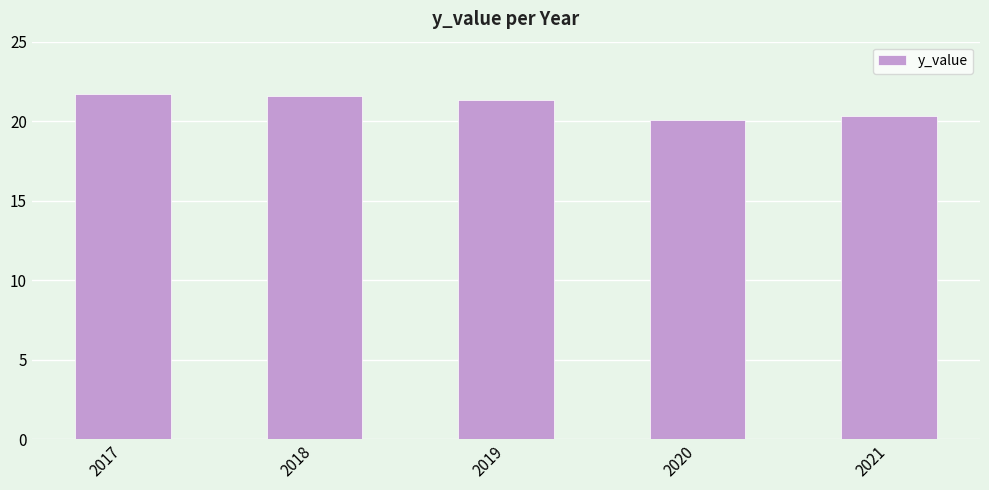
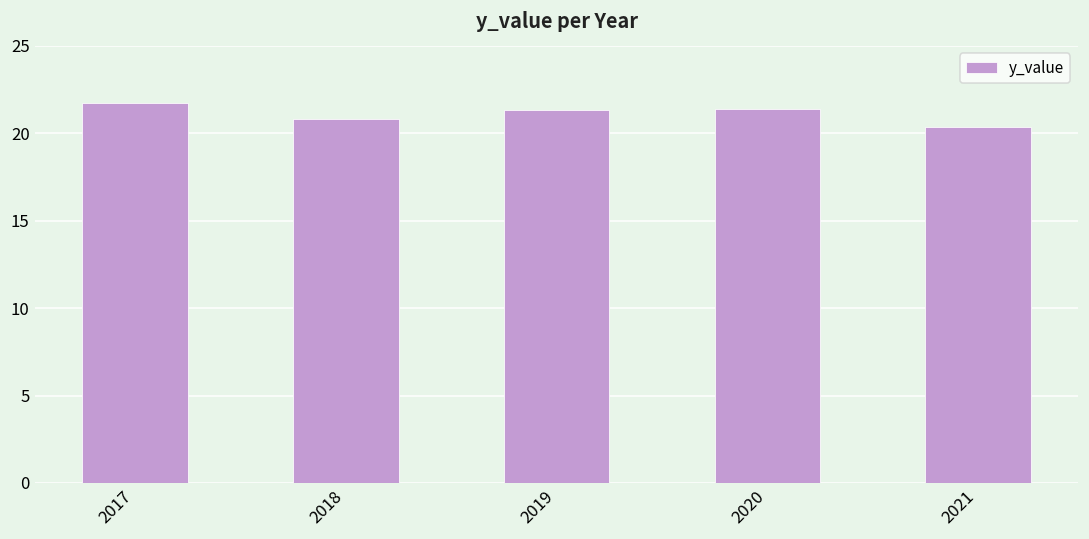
2018: 21.6 -> 20.8
2020: 20.1 -> 21.4
